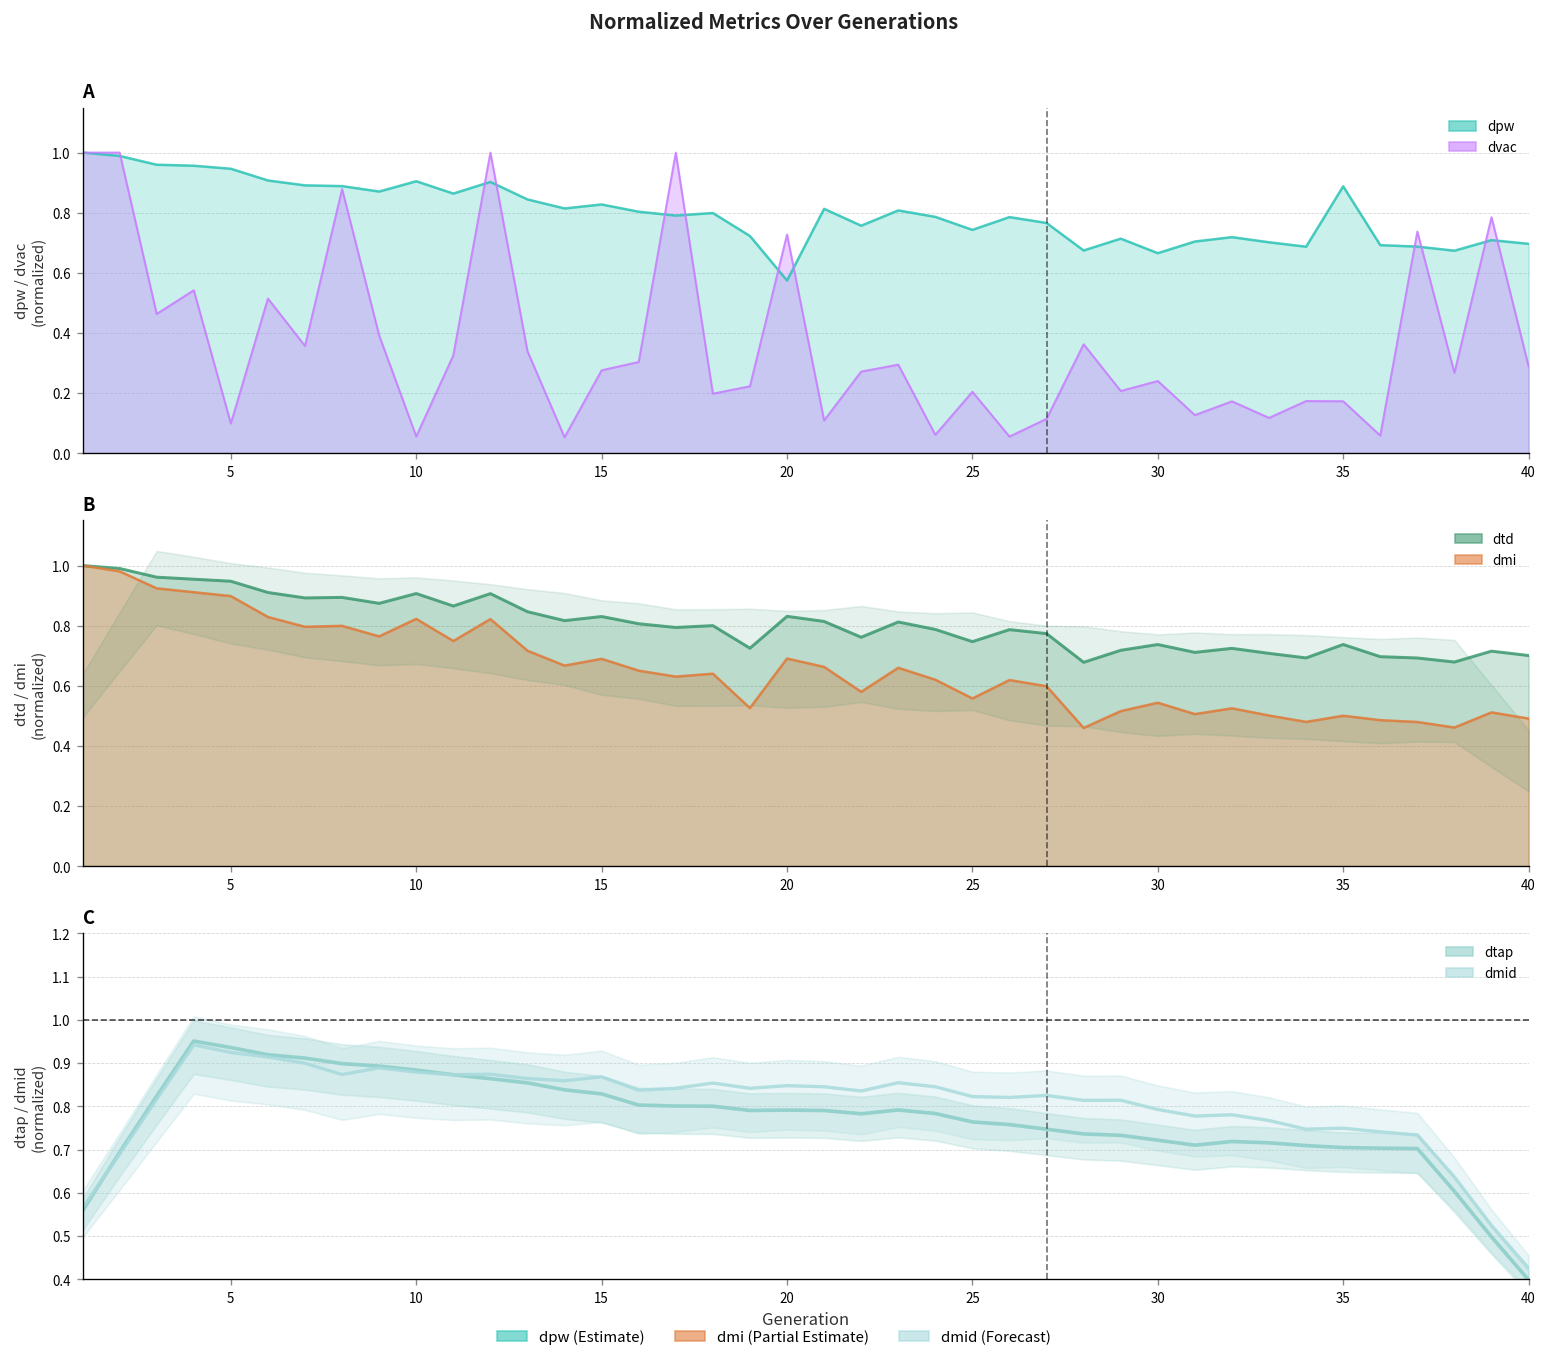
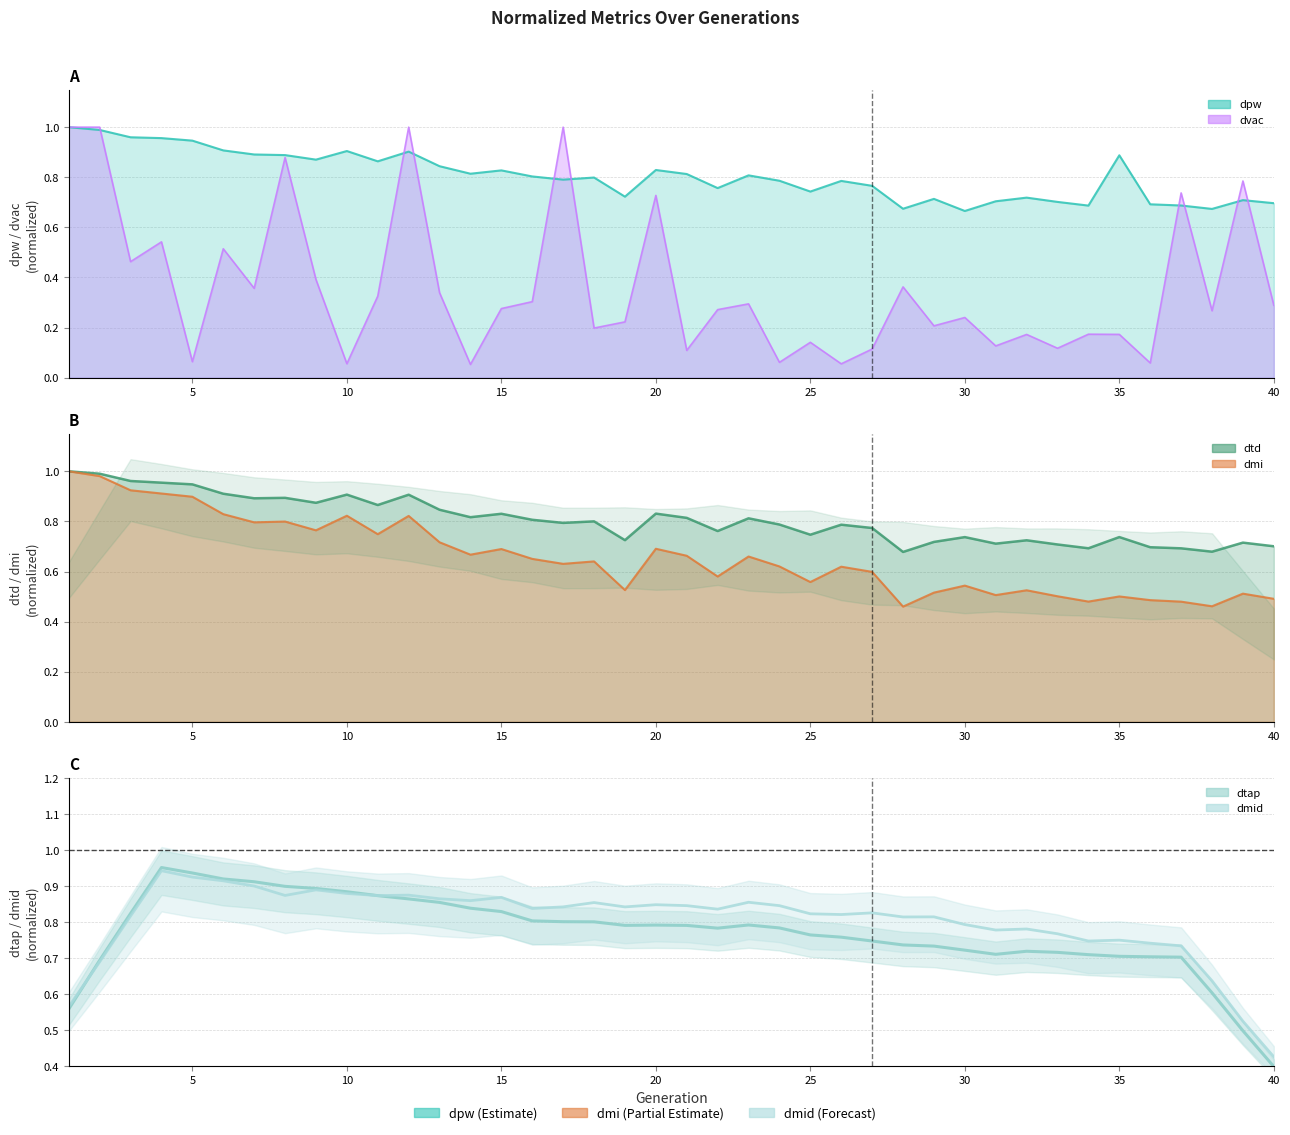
A, dvac, 5: 0.10 -> 0.06
A, dpw, 20: 0.57 -> 0.83
A, dvac, 25: 0.20 -> 0.14
